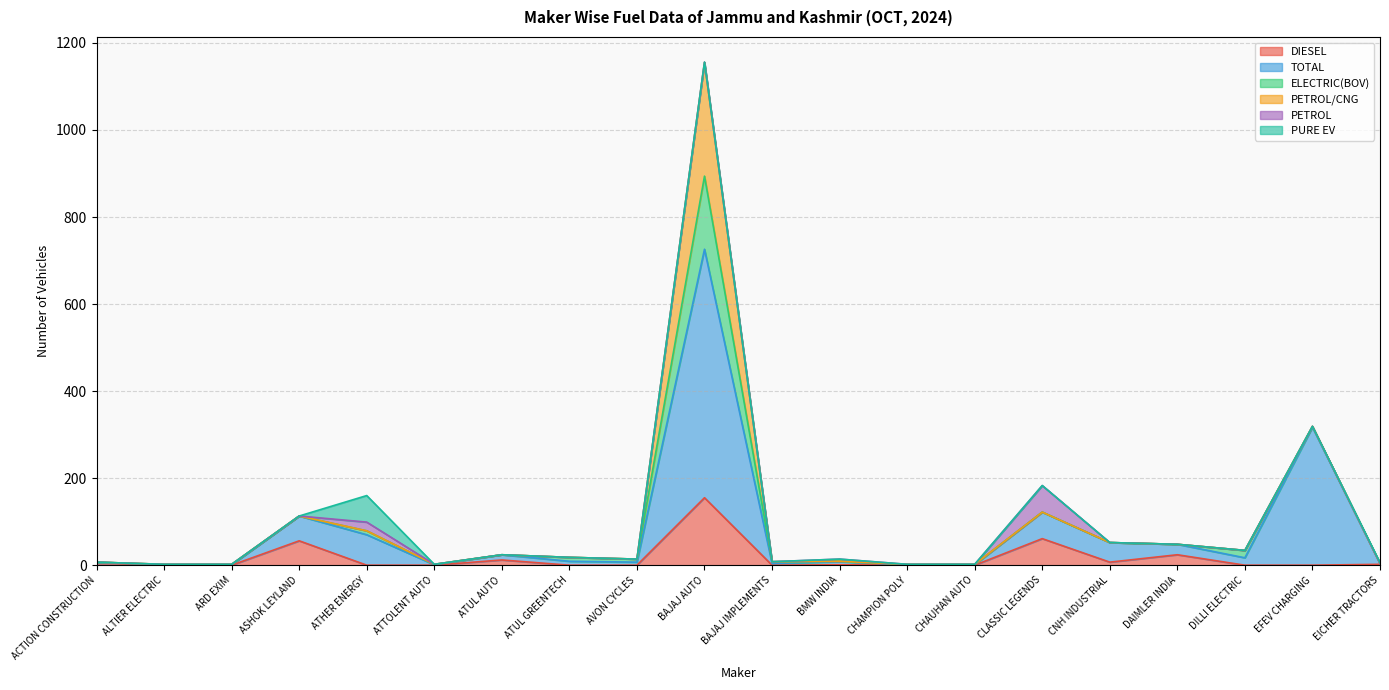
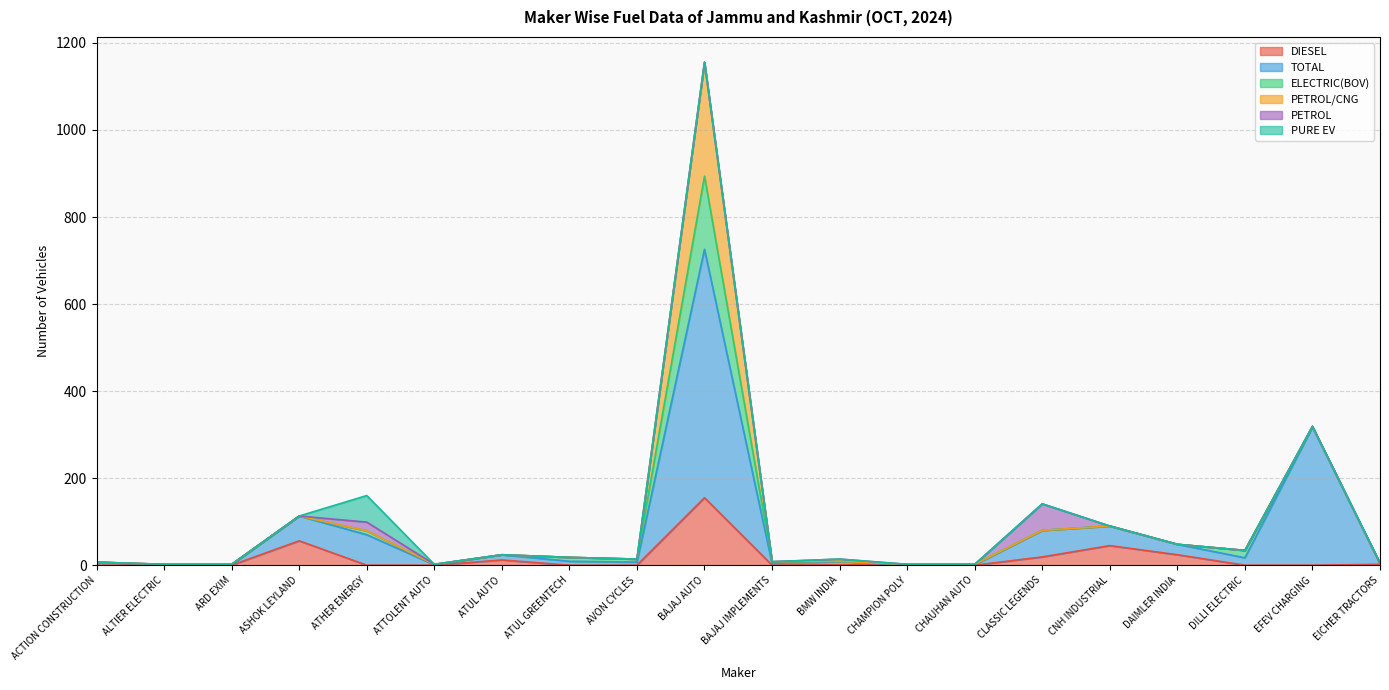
DIESEL, CLASSIC LEGENDS: 60 -> 20
DIESEL, CNH INDUSTRIAL: 10 -> 50
